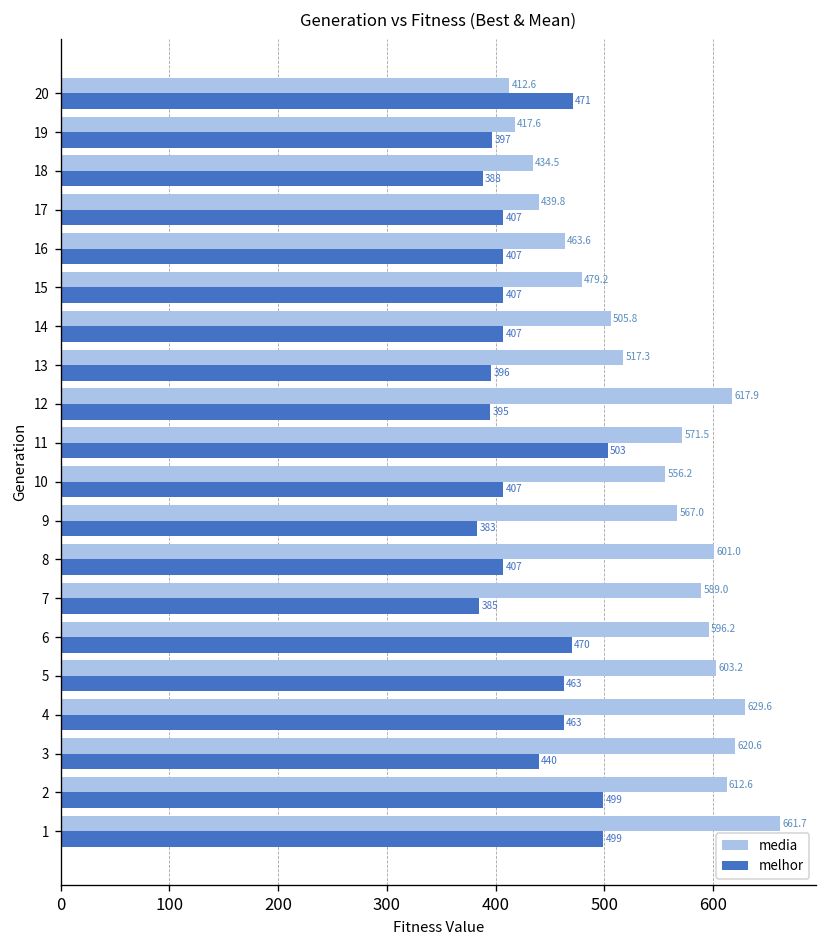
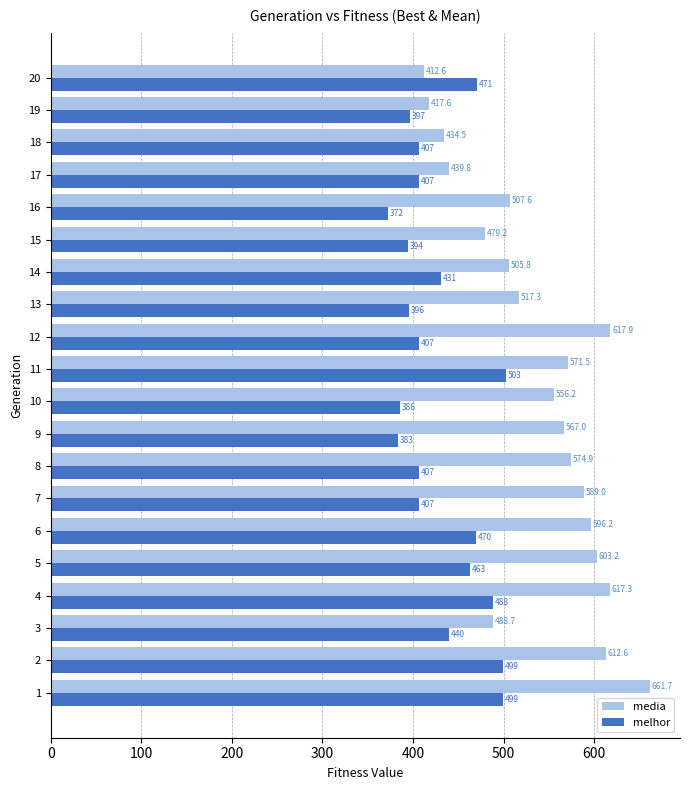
melhor, 18: 388 -> 407
media, 16: 463.6 -> 507.6
melhor, 16: 407 -> 372
melhor, 15: 407 -> 394
melhor, 14: 407 -> 431
melhor, 12: 395 -> 407
melhor, 10: 407 -> 386
media, 8: 601.0 -> 574.9
melhor, 7: 385 -> 407
media, 4: 629.6 -> 617.3
melhor, 4: 463 -> 488
media, 3: 620.6 -> 488.7
